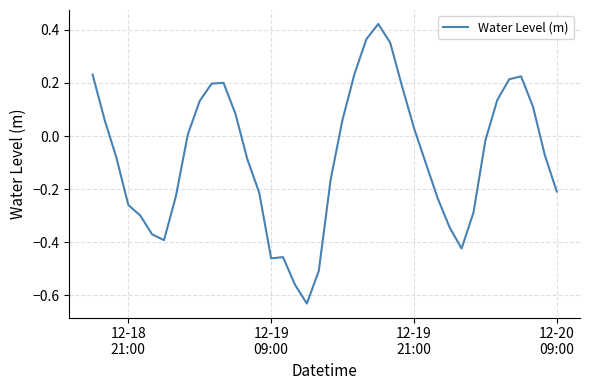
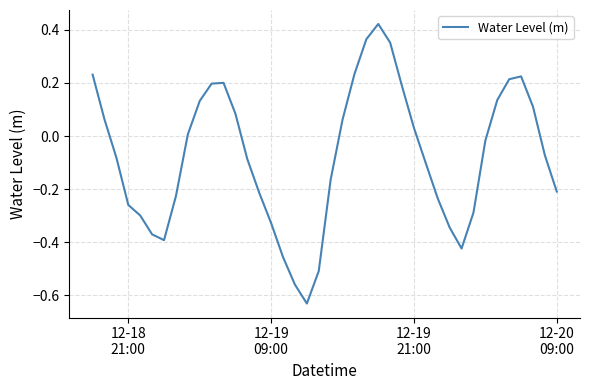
12-19 09:00: -0.46 -> -0.33
